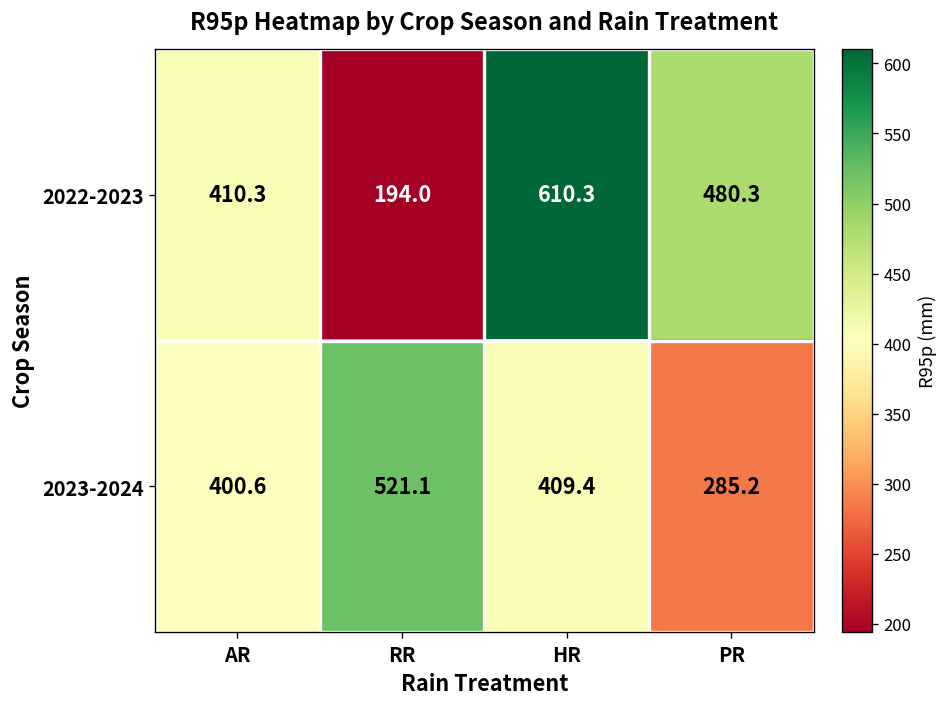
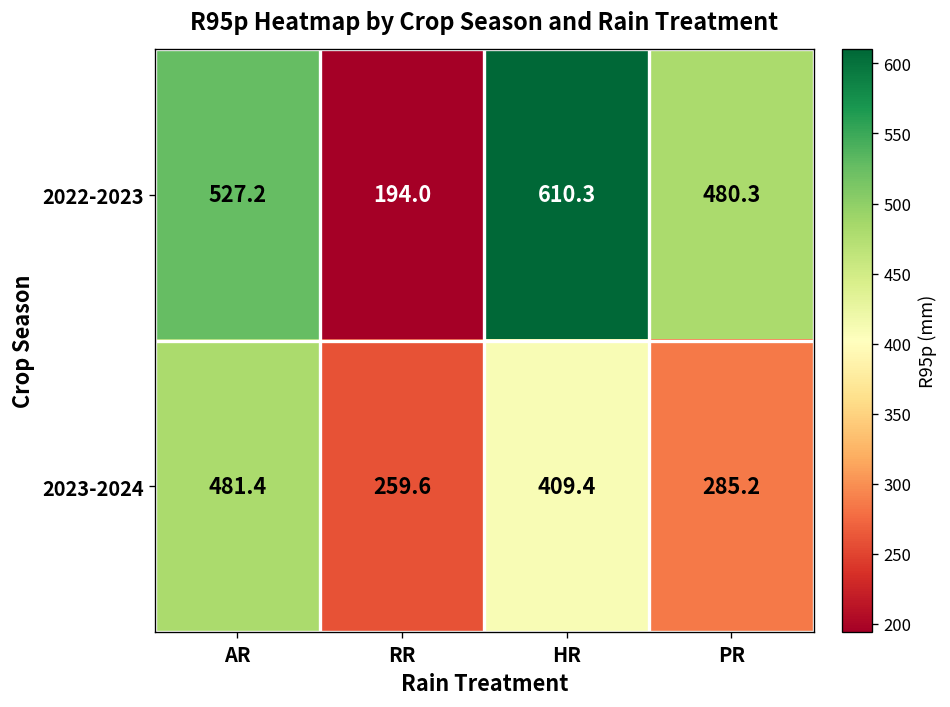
2022-2023, AR: 410.3 -> 527.2
2023-2024, AR: 400.6 -> 481.4
2023-2024, RR: 521.1 -> 259.6
